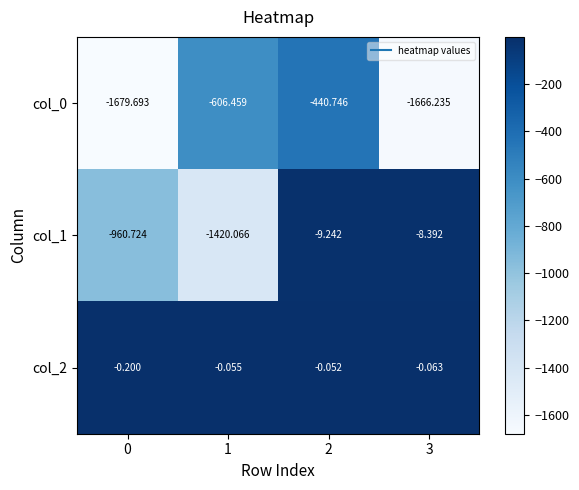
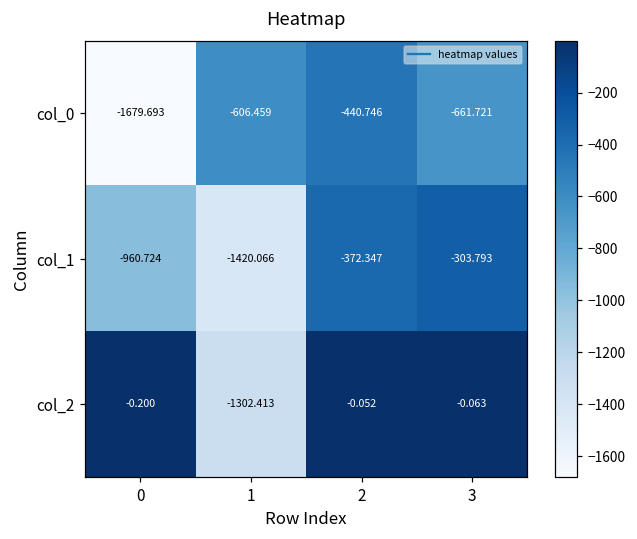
col_0, 3: -1666.235 -> -661.721
col_1, 2: -9.242 -> -372.347
col_1, 3: -8.392 -> -303.793
col_2, 1: -0.055 -> -1302.413
